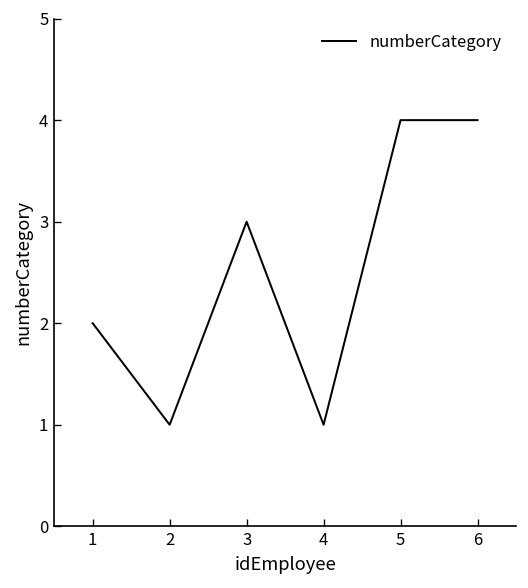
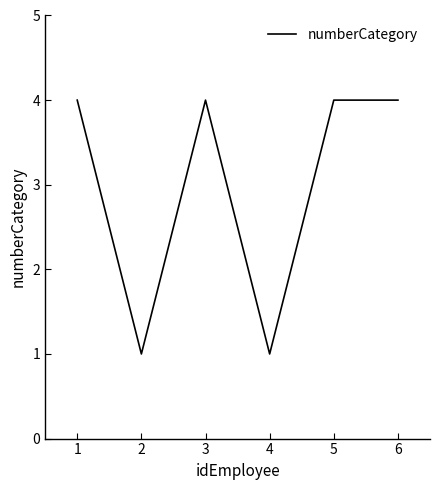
1: 2 -> 4
3: 3 -> 4
